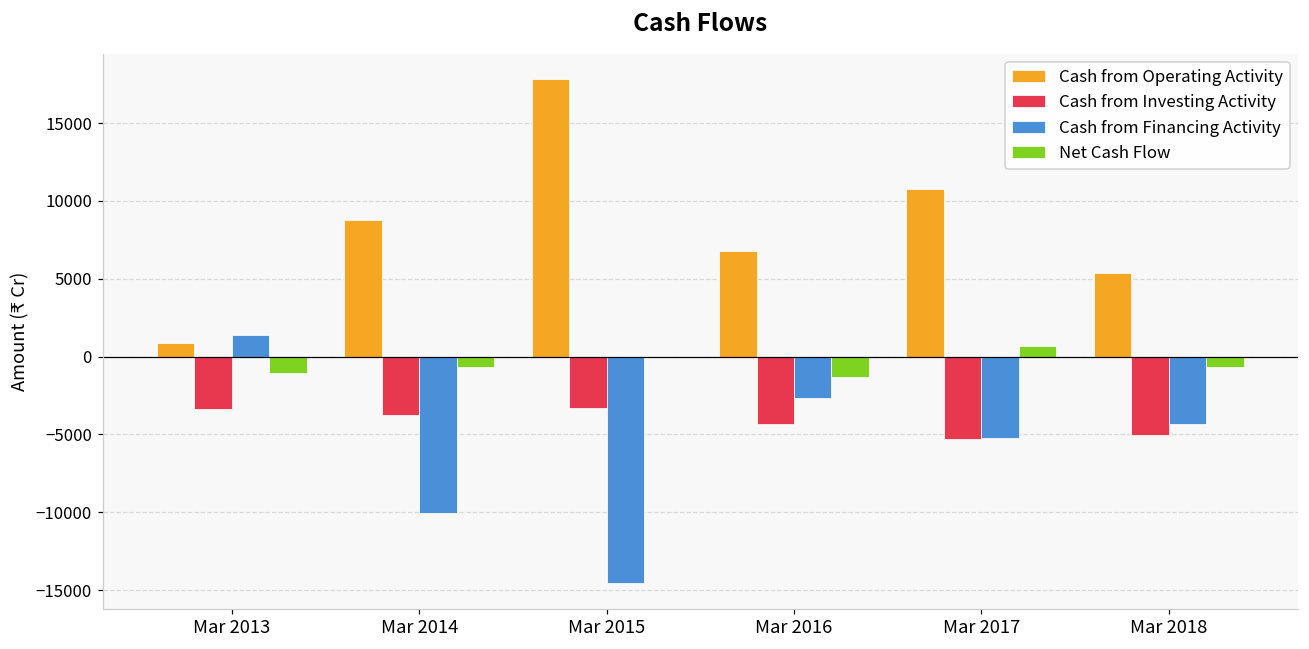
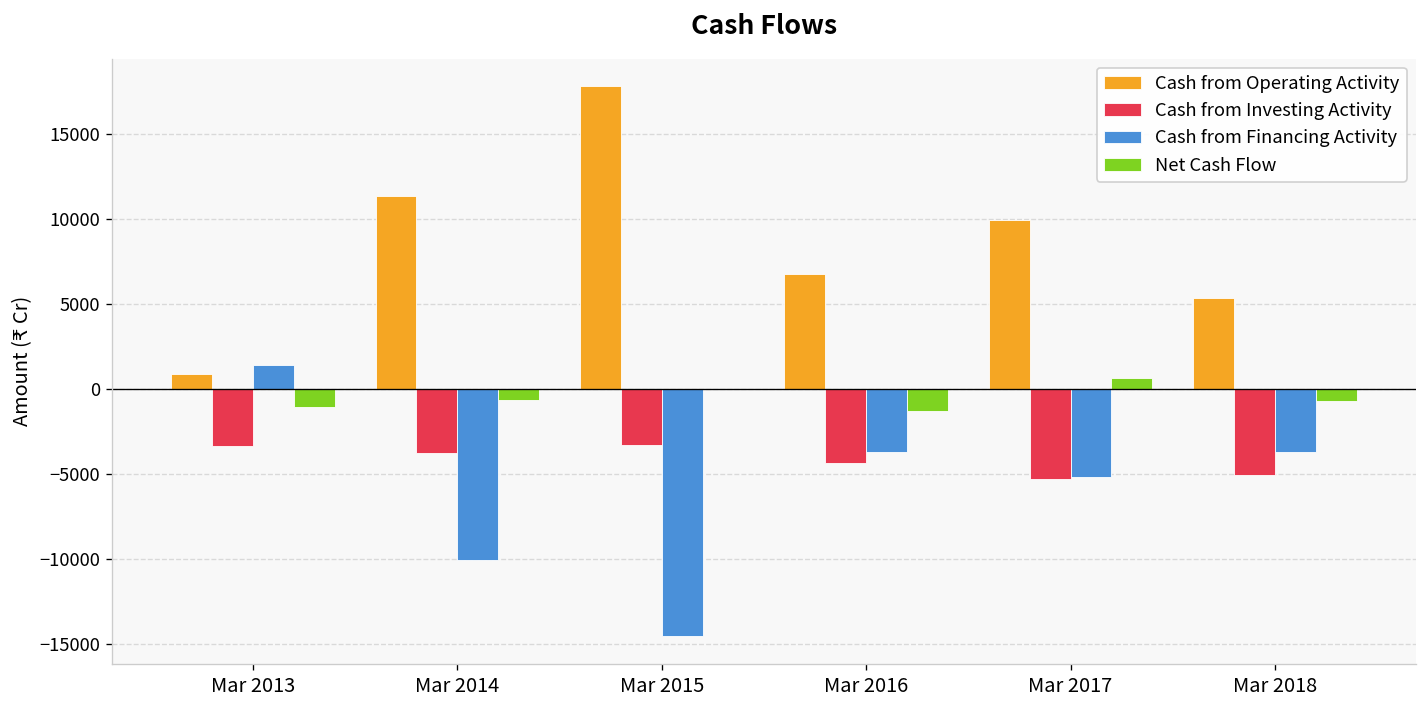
Cash from Operating Activity, Mar 2014: 8800 -> 11300
Cash from Financing Activity, Mar 2016: -2600 -> -3700
Cash from Operating Activity, Mar 2017: 10800 -> 10000
Cash from Financing Activity, Mar 2018: -4300 -> -3700
